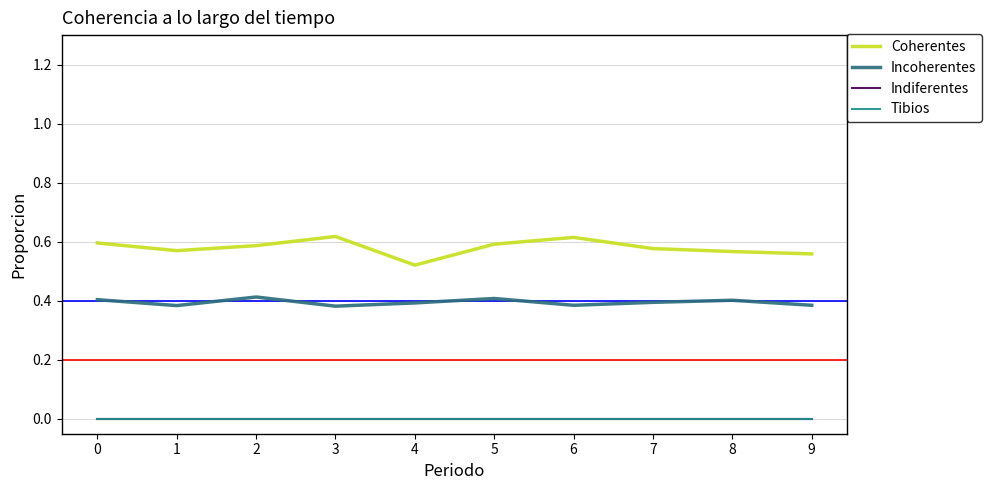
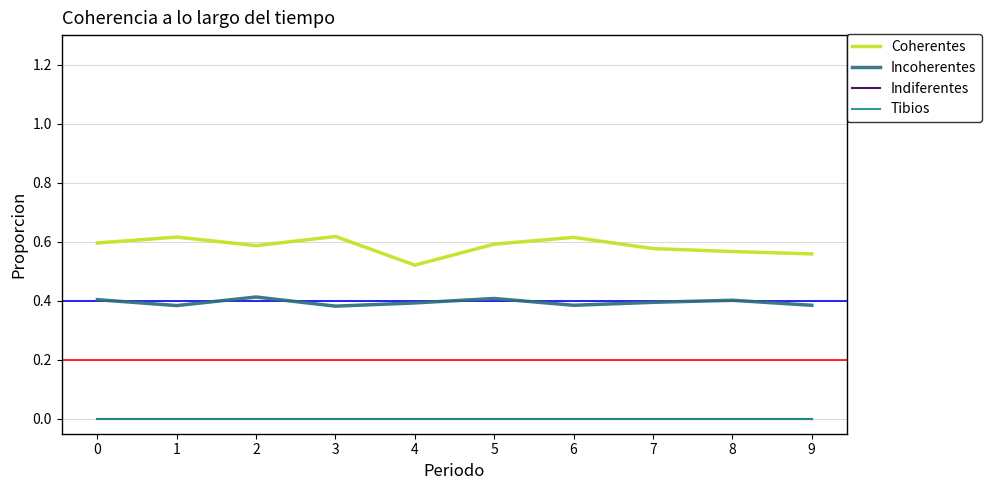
Coherentes, 1: 0.57 -> 0.62
